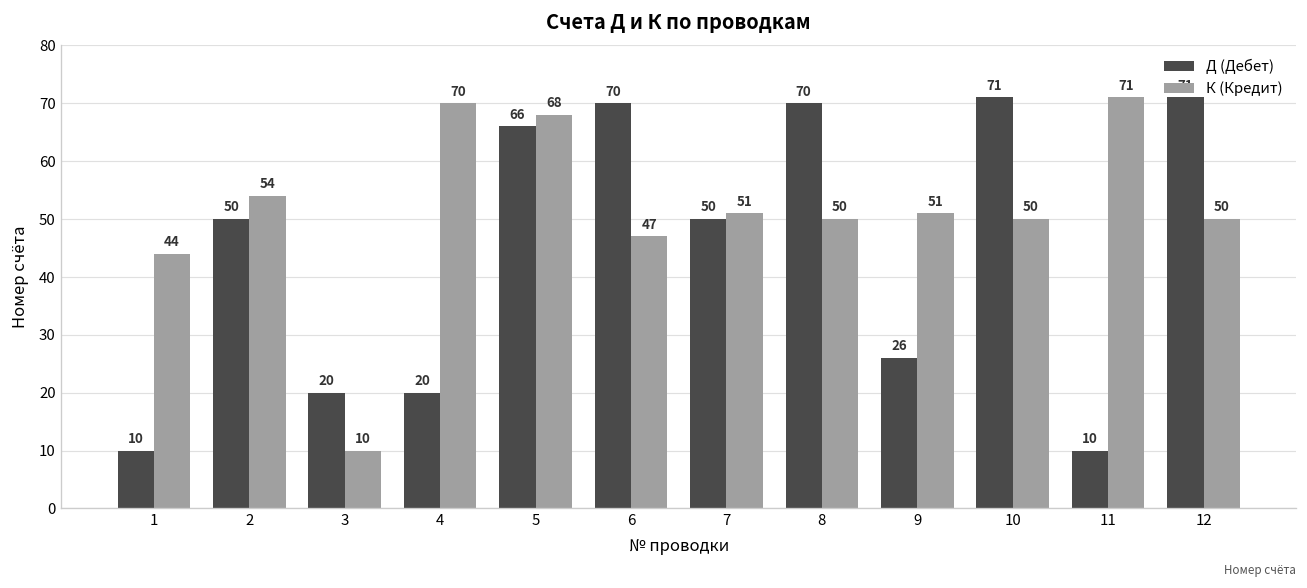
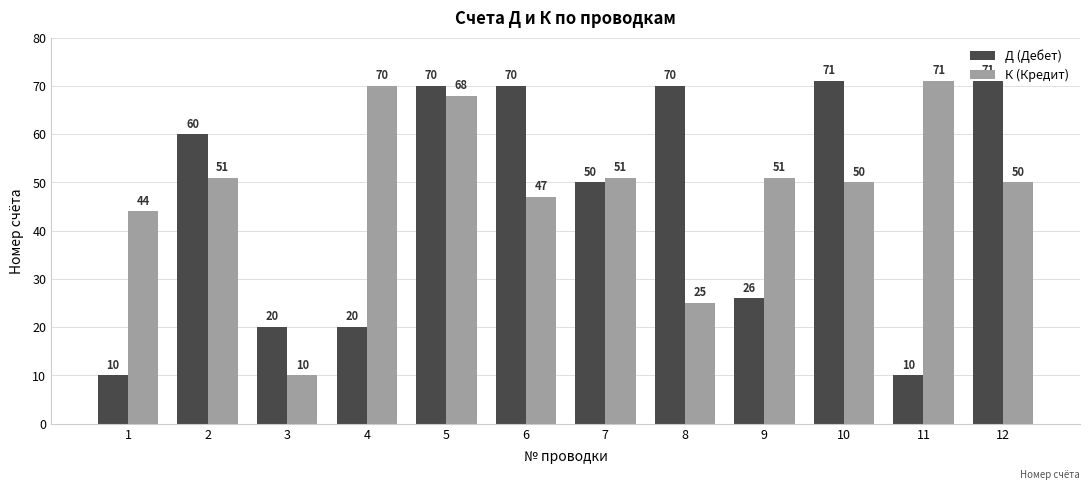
Д (Дебет), 2: 50 -> 60
К (Кредит), 2: 54 -> 51
Д (Дебет), 5: 66 -> 70
К (Кредит), 8: 50 -> 25
